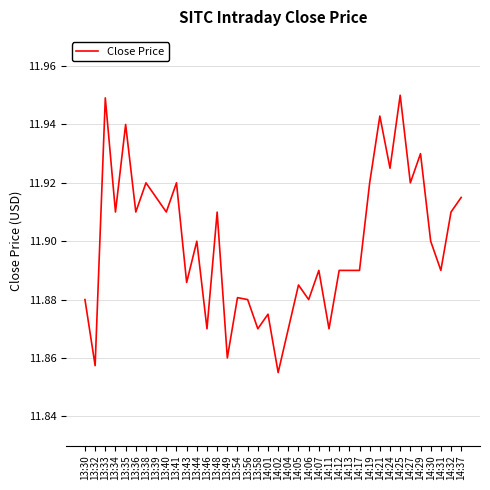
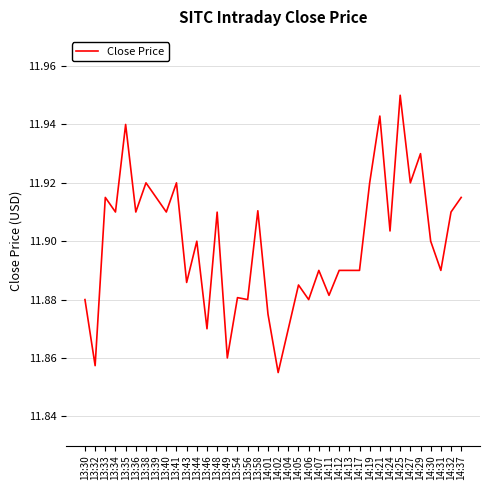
13:33: 11.949 -> 11.915
13:58: 11.870 -> 11.910
14:11: 11.870 -> 11.881
14:24: 11.925 -> 11.904
